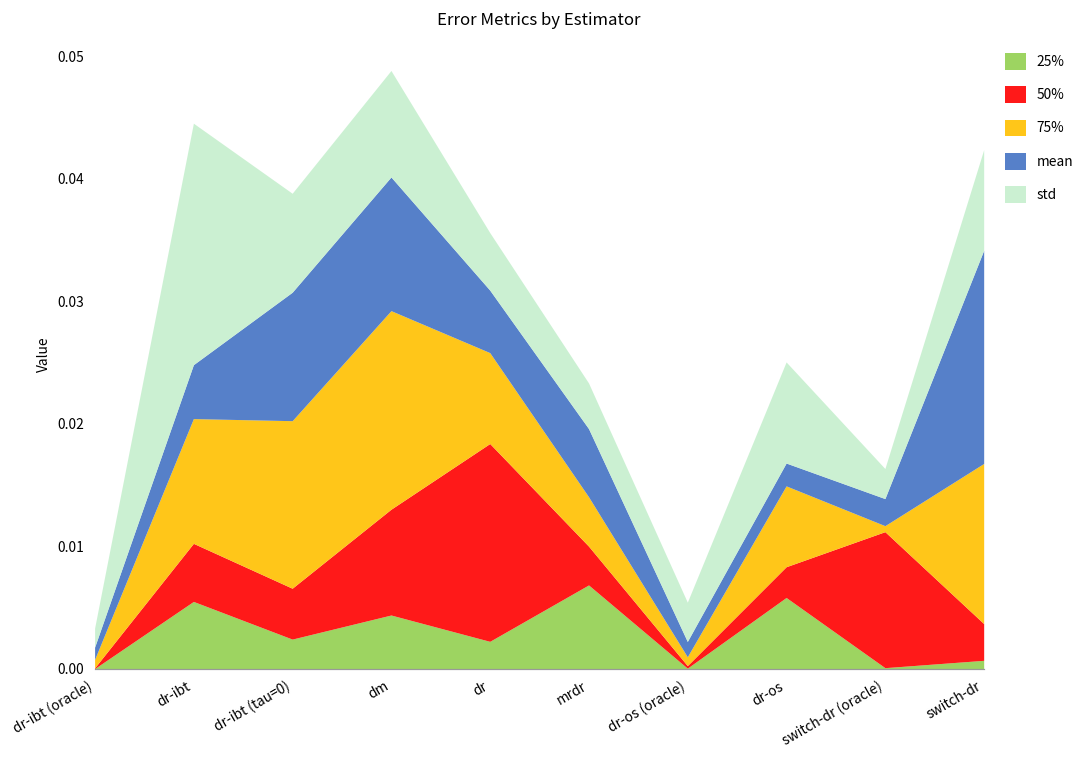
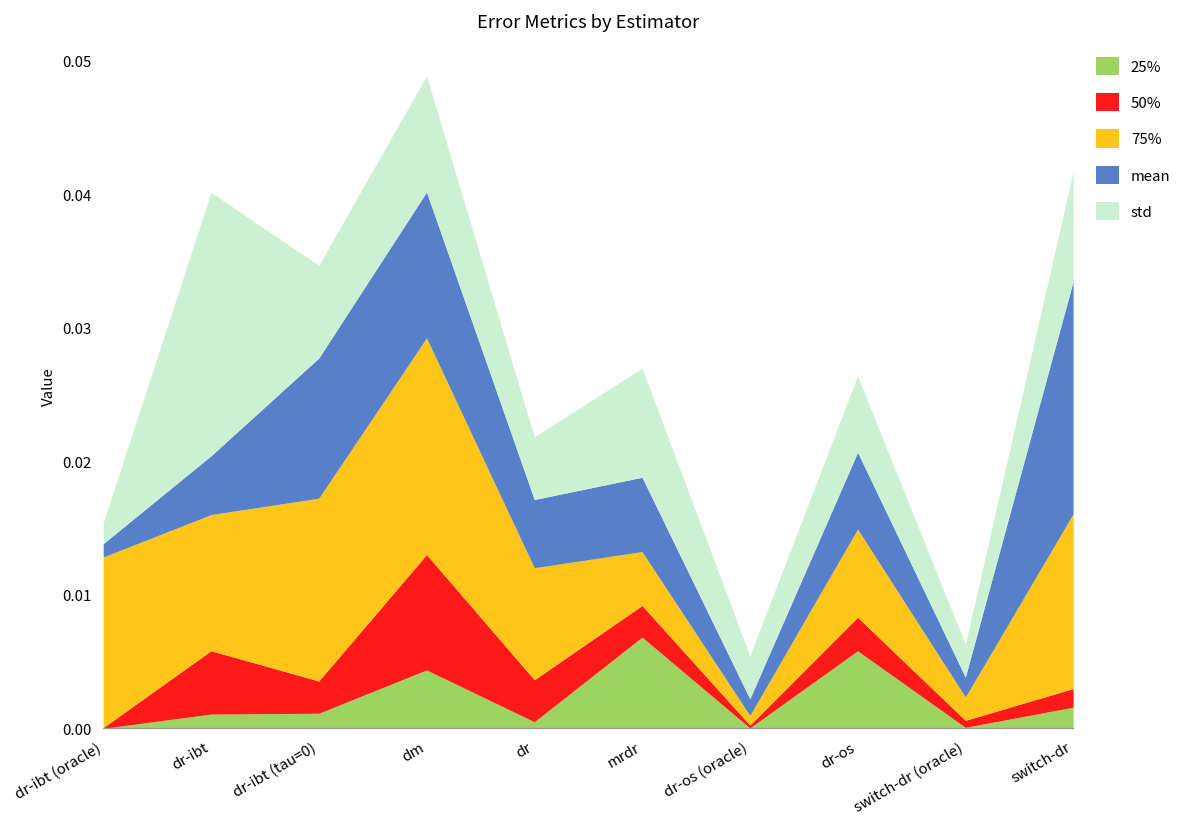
75%, dr-ibt (oracle): 0.0007 -> 0.0128
25%, dr-ibt: 0.0055 -> 0.0011
25%, dr-ibt (tau=0): 0.0024 -> 0.0011
50%, dr-ibt (tau=0): 0.0042 -> 0.0024
std, dr-ibt (tau=0): 0.0081 -> 0.0069
25%, dr: 0.0022 -> 0.0005
50%, dr: 0.0162 -> 0.0031
75%, dr: 0.0074 -> 0.0084
50%, mrdr: 0.0032 -> 0.0024
std, mrdr: 0.0037 -> 0.0082
mean, dr-os: 0.0019 -> 0.0057
std, dr-os: 0.0083 -> 0.0057
50%, switch-dr (oracle): 0.0111 -> 0.0005
75%, switch-dr (oracle): 0.0005 -> 0.0018
mean, switch-dr (oracle): 0.0022 -> 0.0015
25%, switch-dr: 0.0007 -> 0.0016
50%, switch-dr: 0.0030 -> 0.0014
